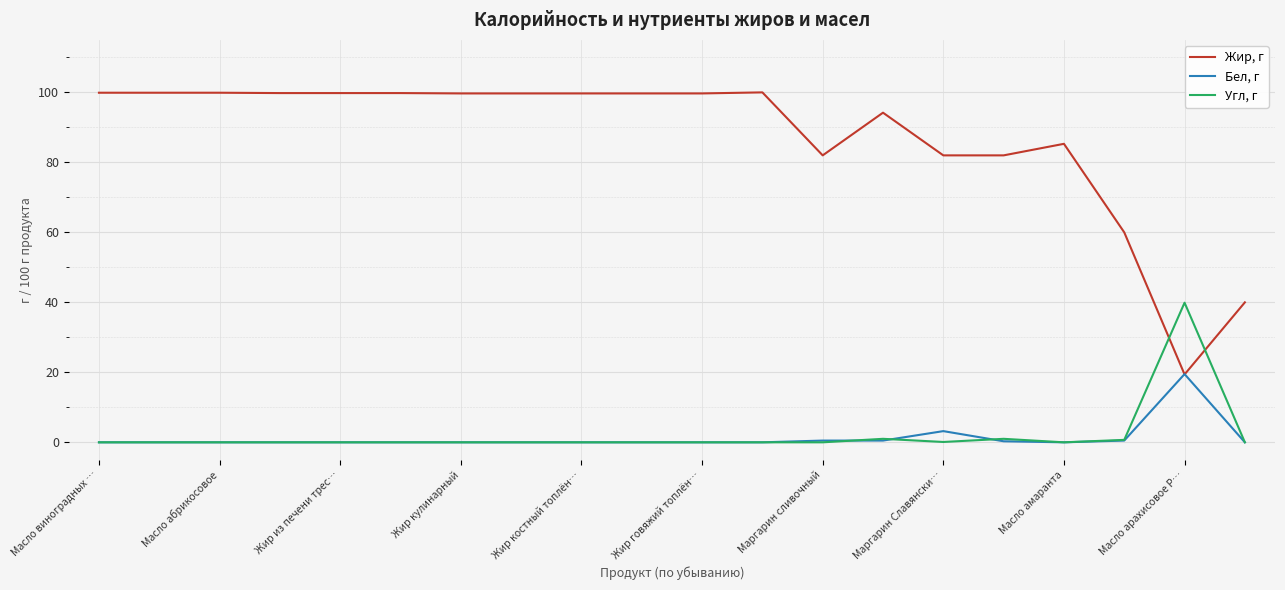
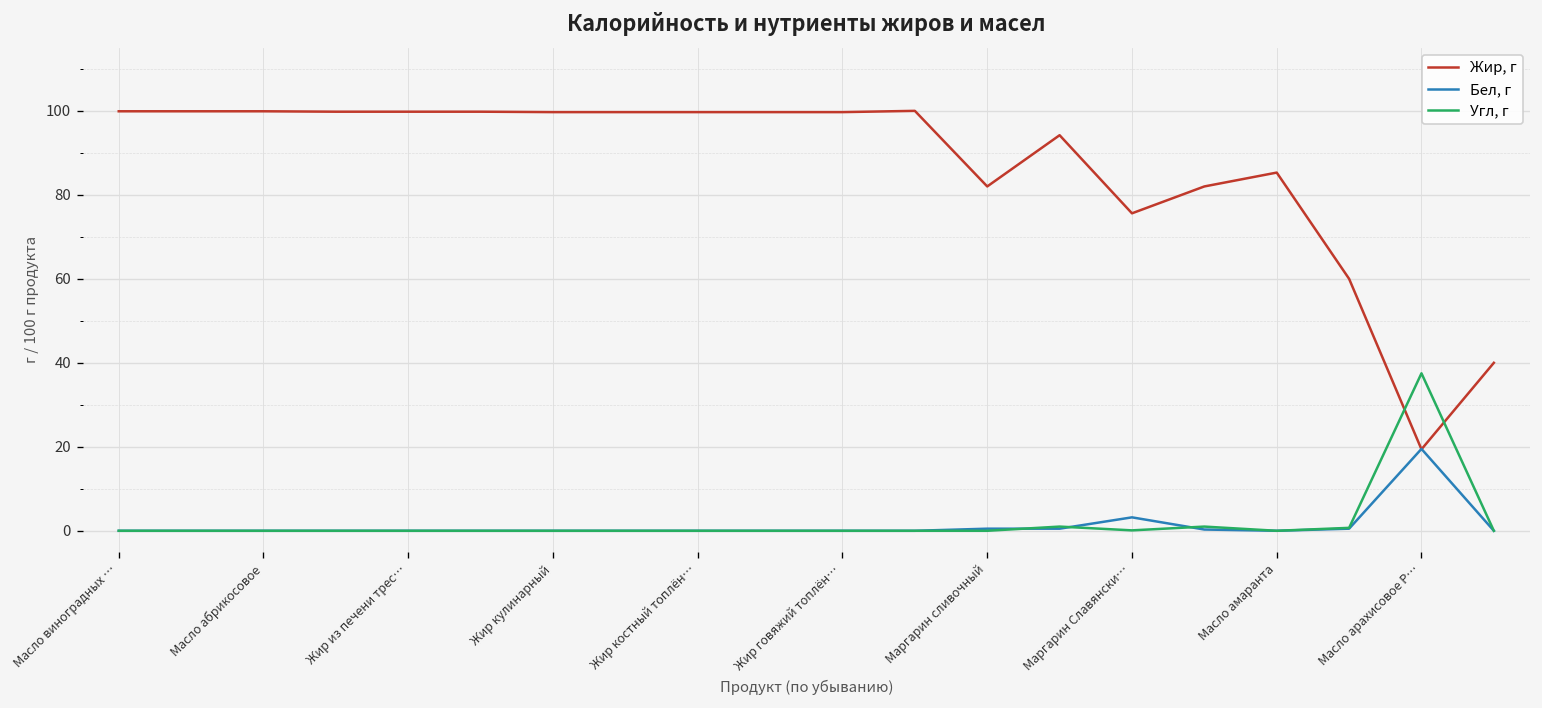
Жир, г, Маргарин Славянски…: 82 -> 76
Угл, г, Масло арахисовое P…: 40 -> 38
